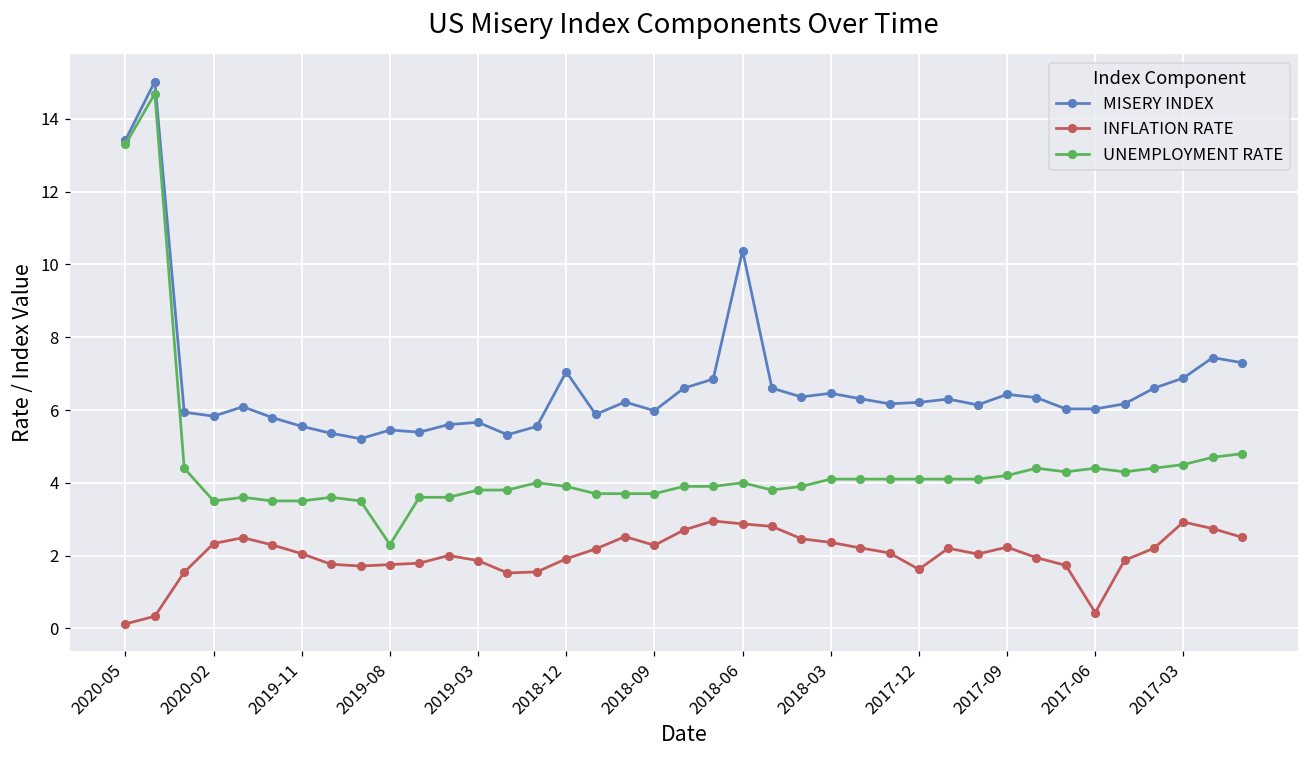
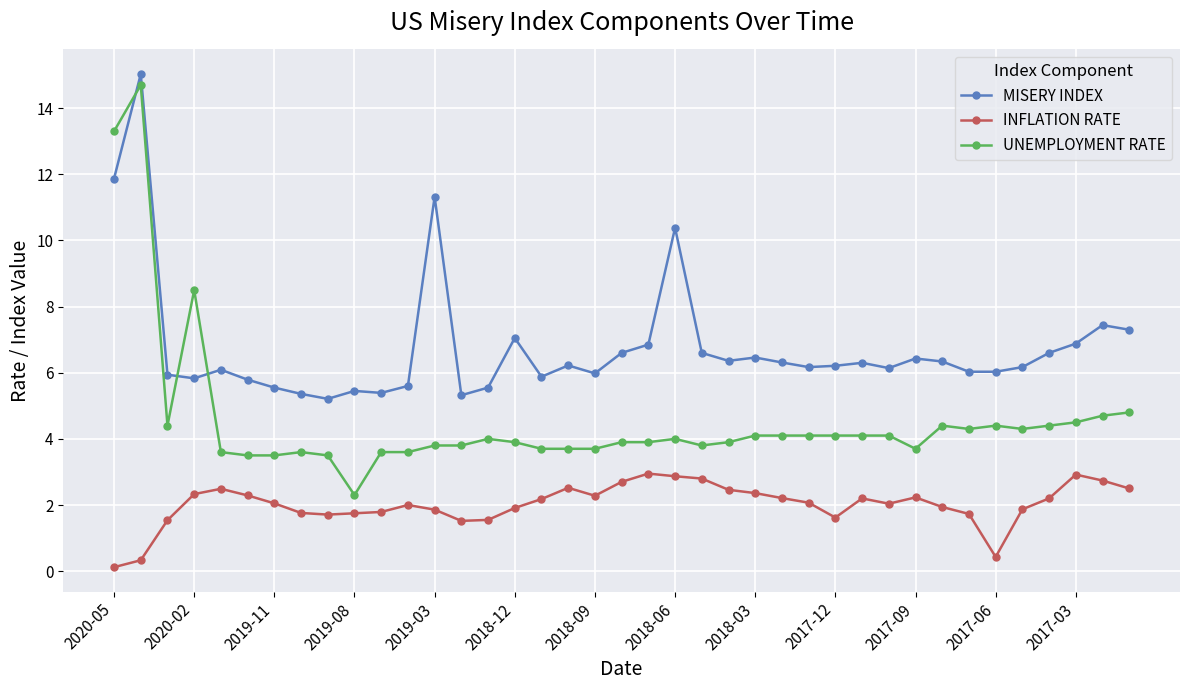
MISERY INDEX, 2020-05: 13.4 -> 11.9
UNEMPLOYMENT RATE, 2020-02: 3.5 -> 8.5
MISERY INDEX, 2019-03: 5.7 -> 11.3
UNEMPLOYMENT RATE, 2017-09: 4.2 -> 3.7
